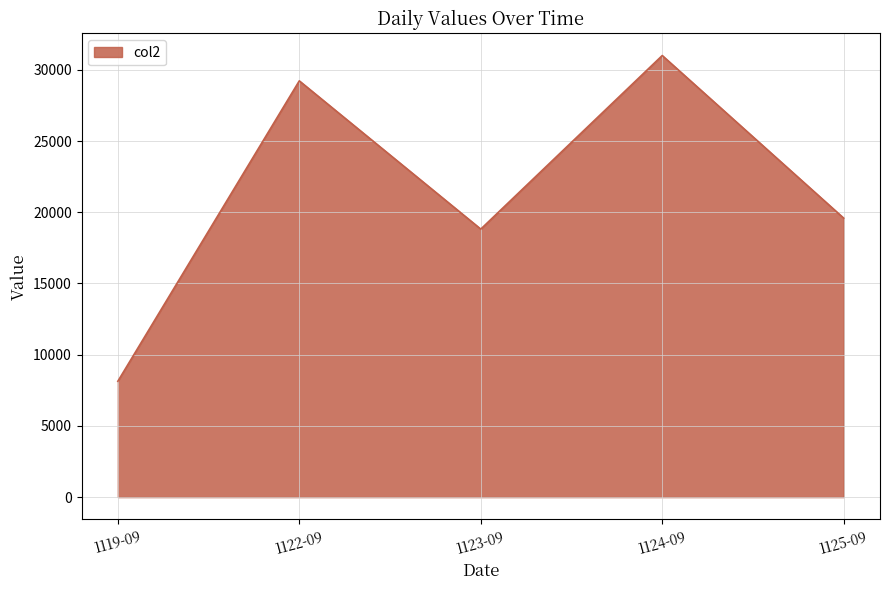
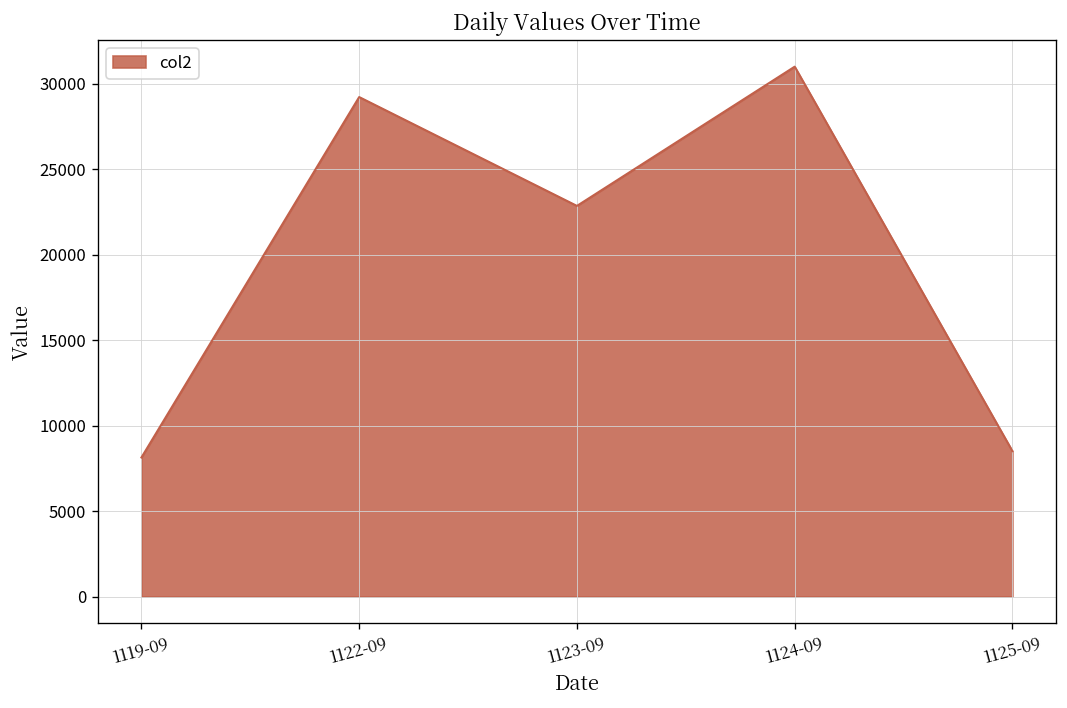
1123-09: 18800 -> 22900
1125-09: 19600 -> 8500
